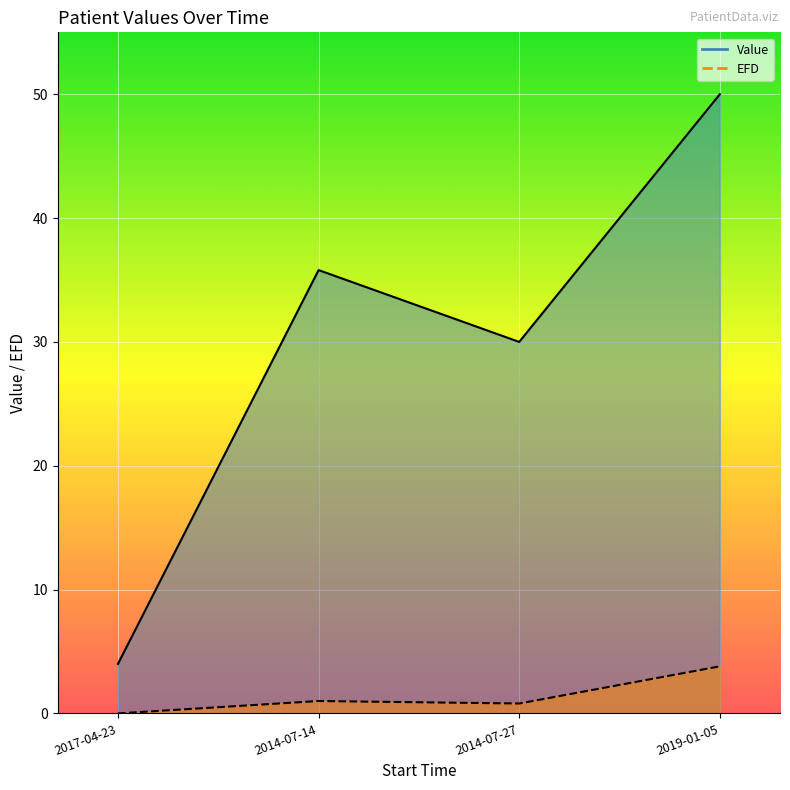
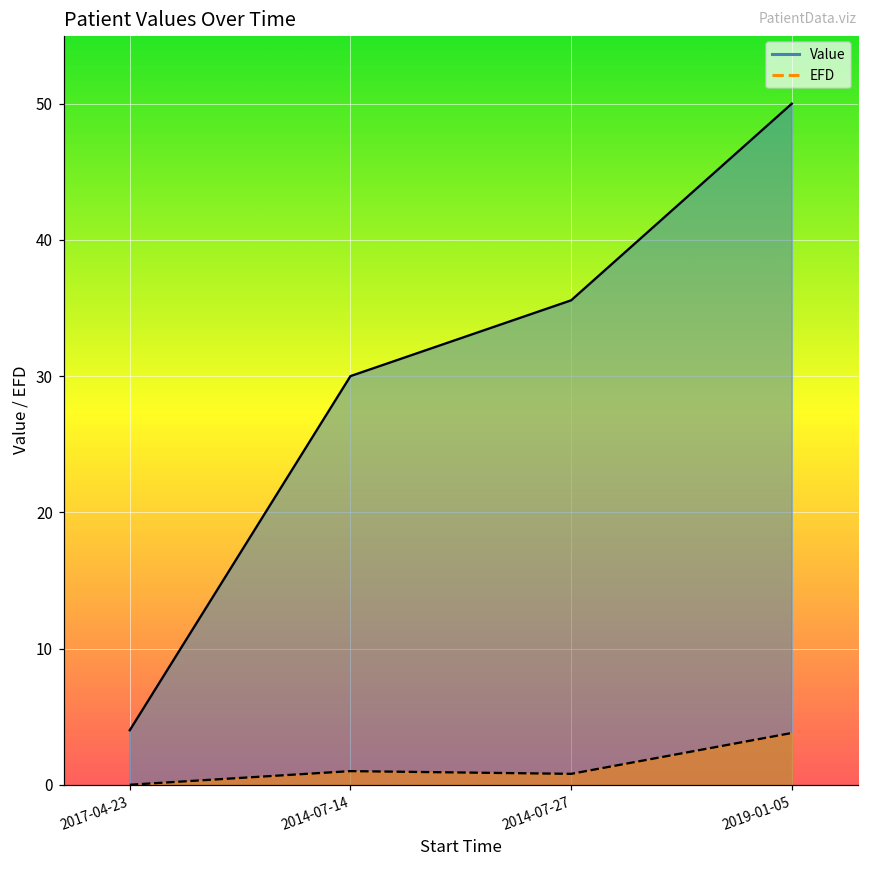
Value, 2014-07-14: 35.8 -> 30.0
Value, 2014-07-27: 30.0 -> 35.6
